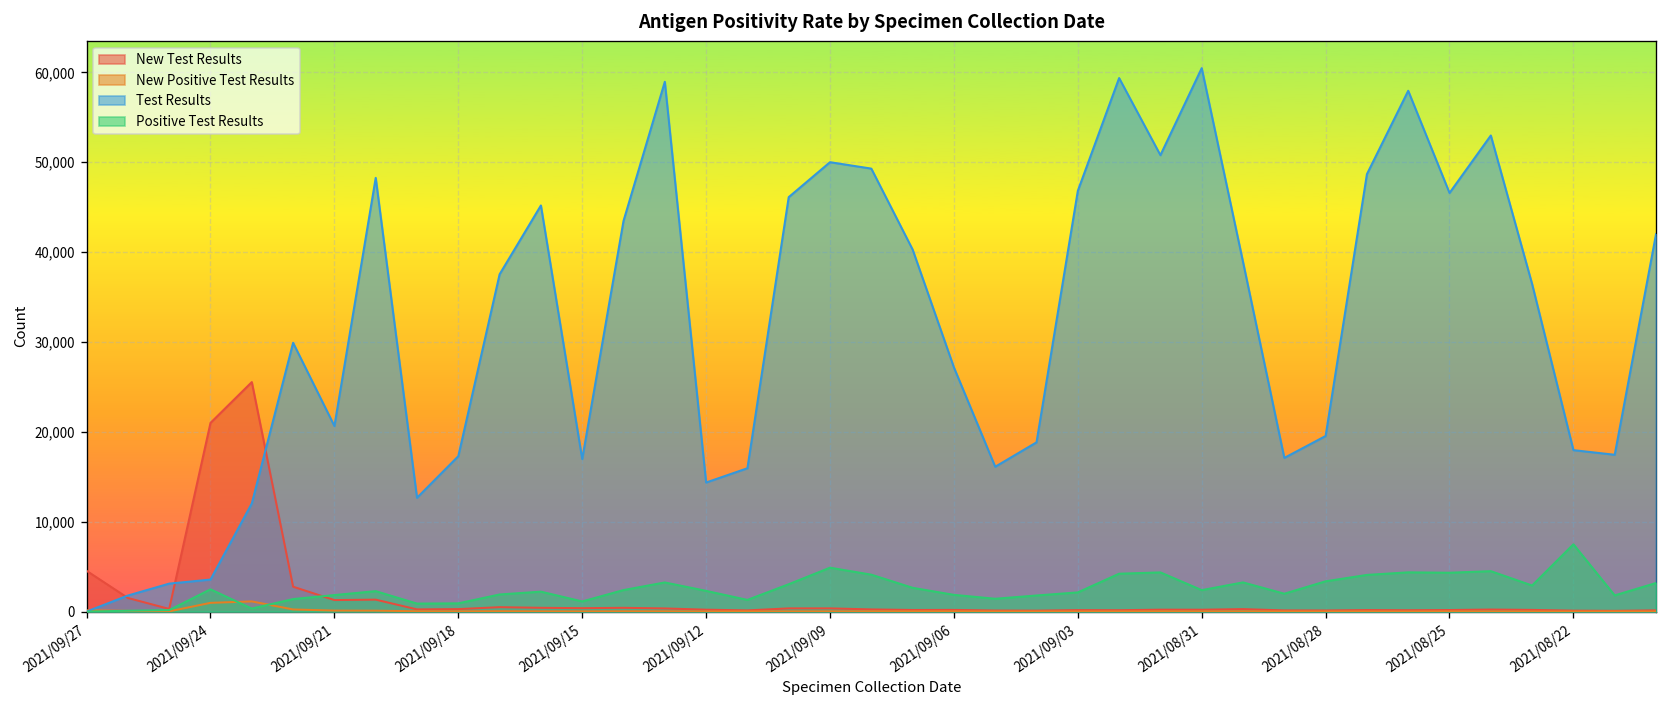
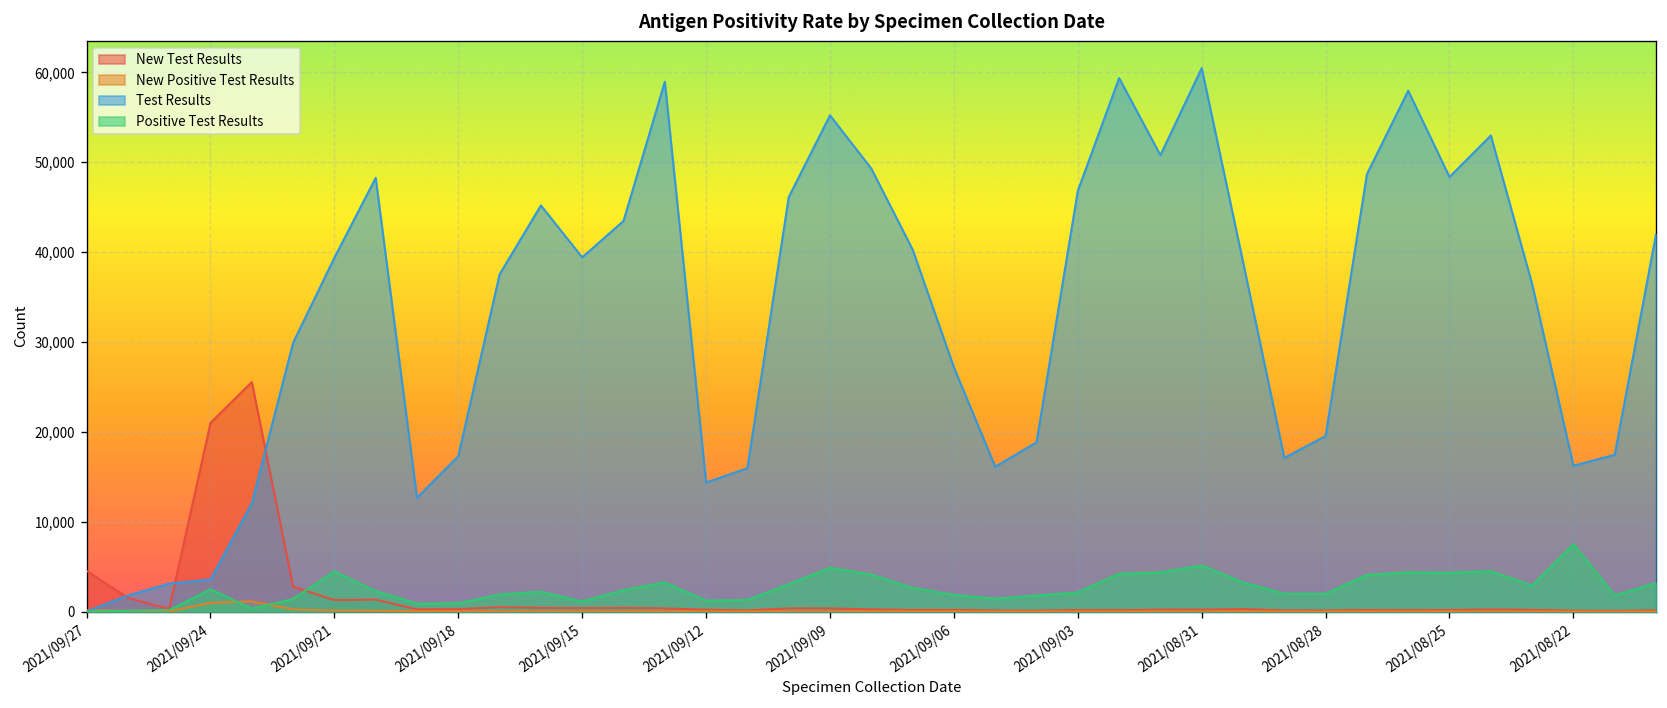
Test Results, 2021/09/21: 21,000 -> 39,000
Positive Test Results, 2021/09/21: 2,000 -> 4,000
Test Results, 2021/09/15: 17,000 -> 39,000
Positive Test Results, 2021/09/12: 2,000 -> 1,000
Test Results, 2021/09/09: 50,000 -> 55,000
Positive Test Results, 2021/08/31: 2,000 -> 5,000
Positive Test Results, 2021/08/28: 3,000 -> 2,000
Test Results, 2021/08/25: 47,000 -> 48,000
Test Results, 2021/08/22: 18,000 -> 16,000
